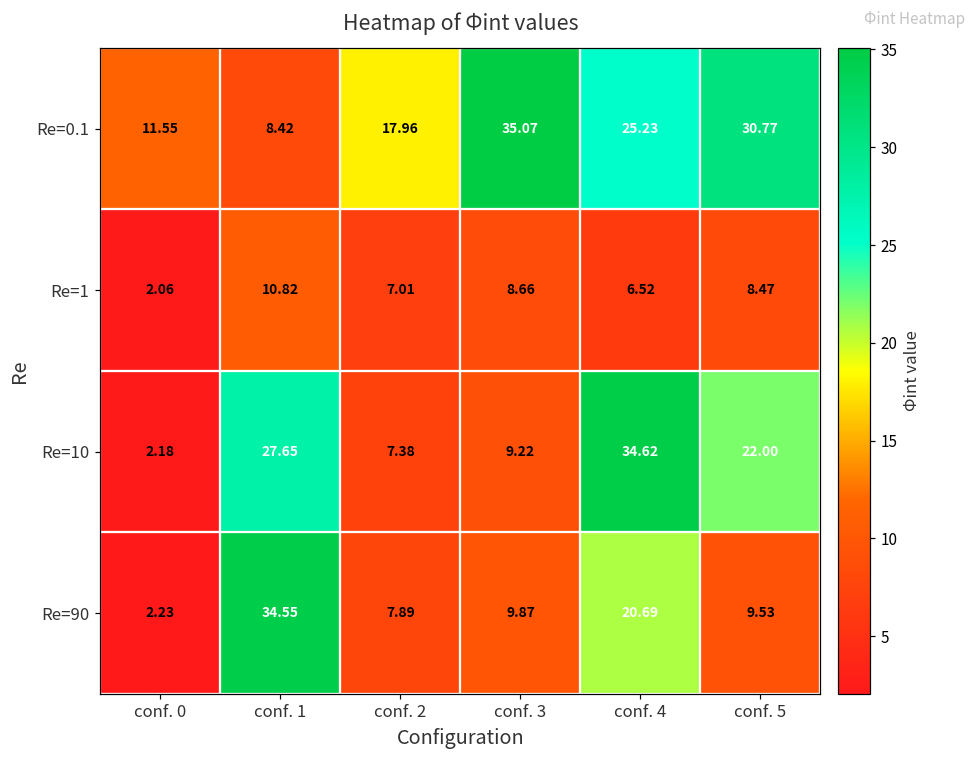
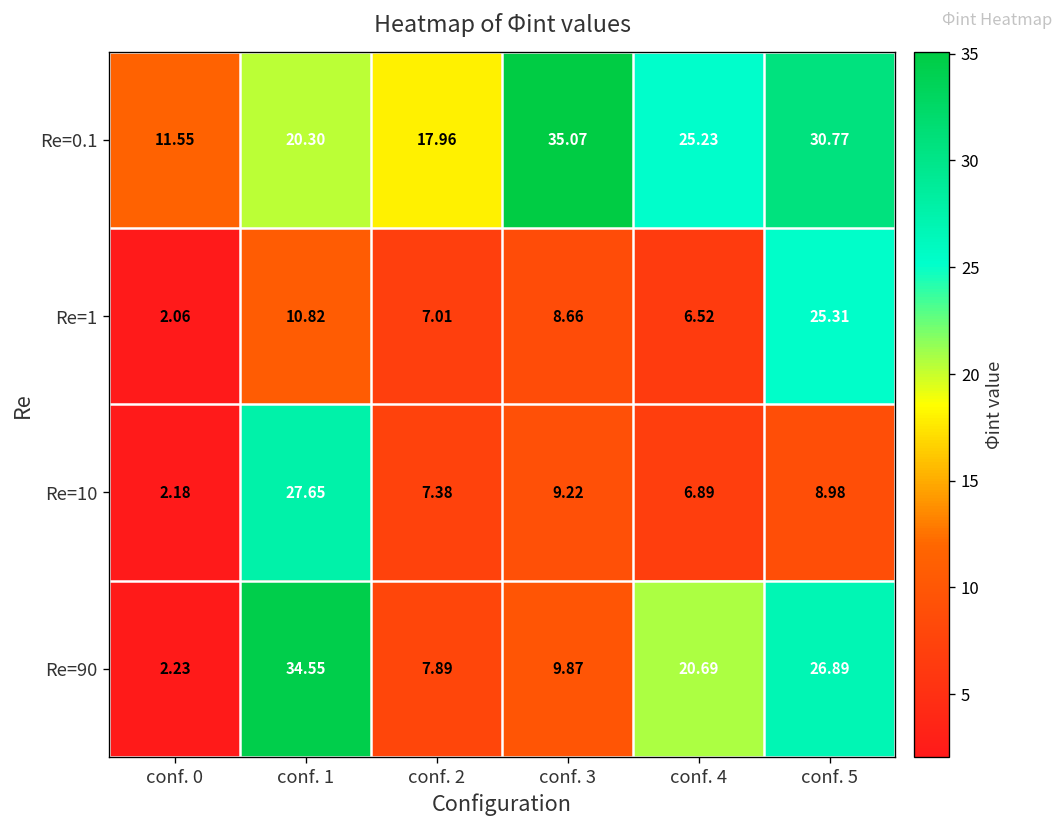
Re=0.1, conf. 1: 8.42 -> 20.30
Re=1, conf. 5: 8.47 -> 25.31
Re=10, conf. 4: 34.62 -> 6.89
Re=10, conf. 5: 22.00 -> 8.98
Re=90, conf. 5: 9.53 -> 26.89
